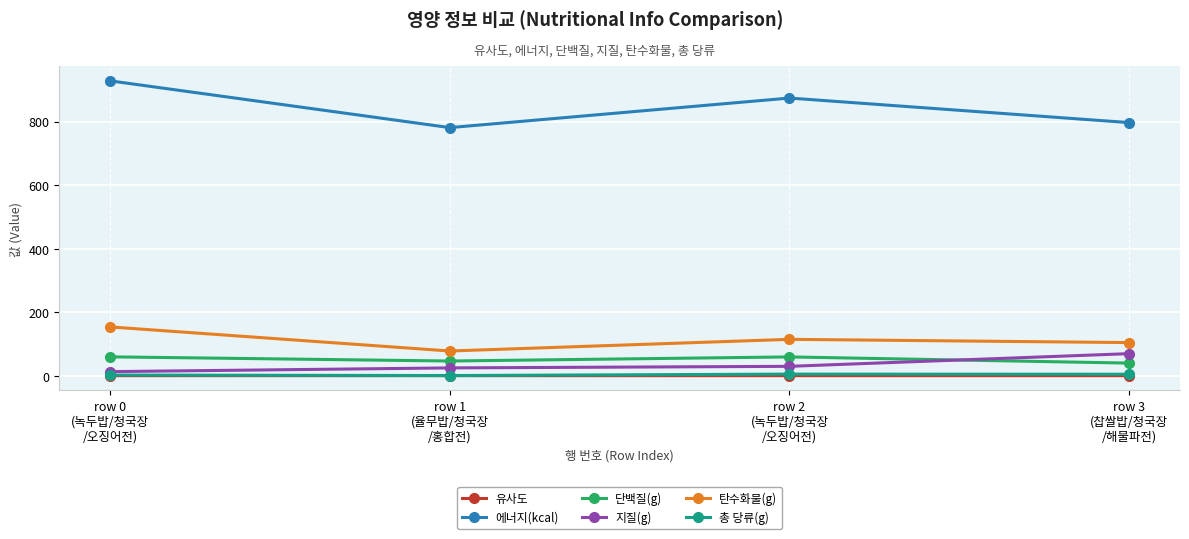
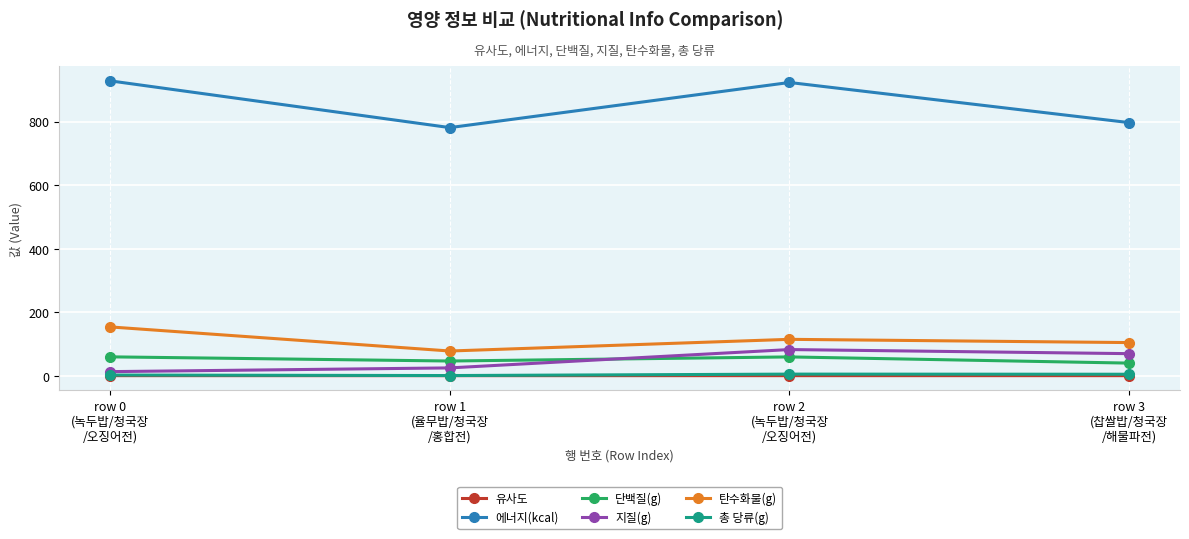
에너지(kcal), row 2 (녹두밥/청국장 /오징어전): 870 -> 920
지질(g), row 2 (녹두밥/청국장 /오징어전): 30 -> 80
